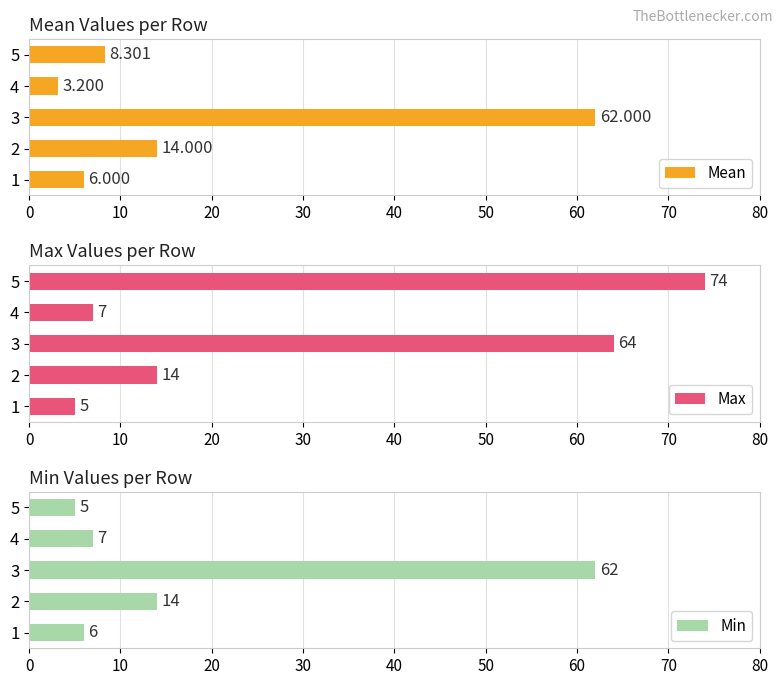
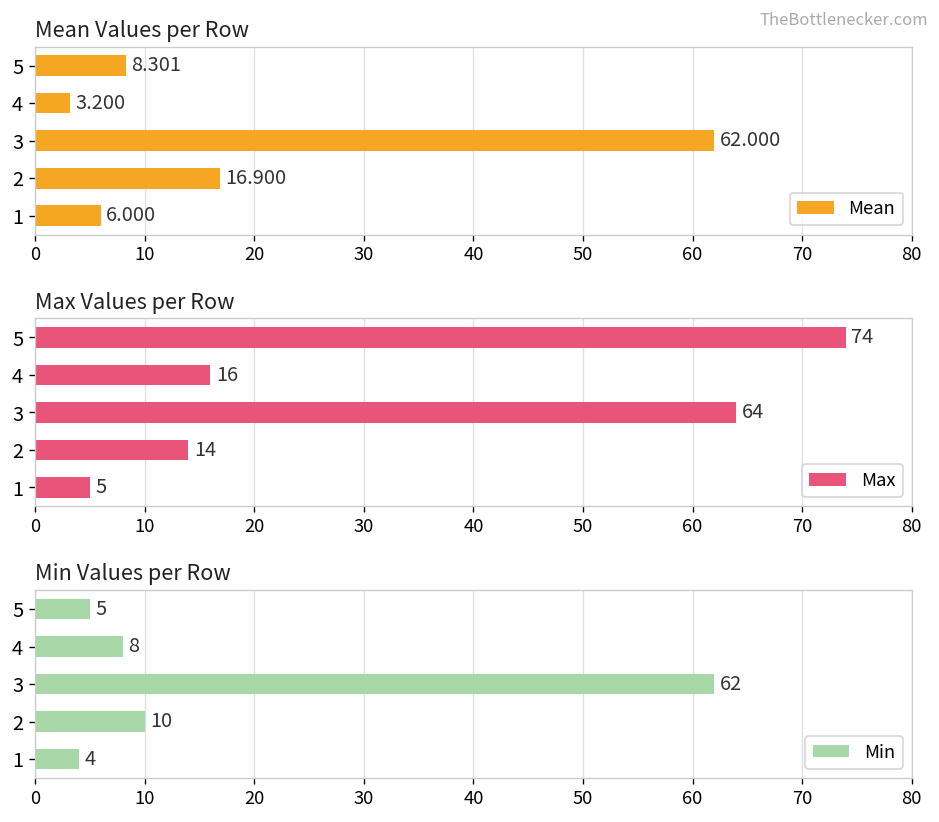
Mean Values per Row, 2: 14.000 -> 16.900
Max Values per Row, 4: 7 -> 16
Min Values per Row, 4: 7 -> 8
Min Values per Row, 2: 14 -> 10
Min Values per Row, 1: 6 -> 4
